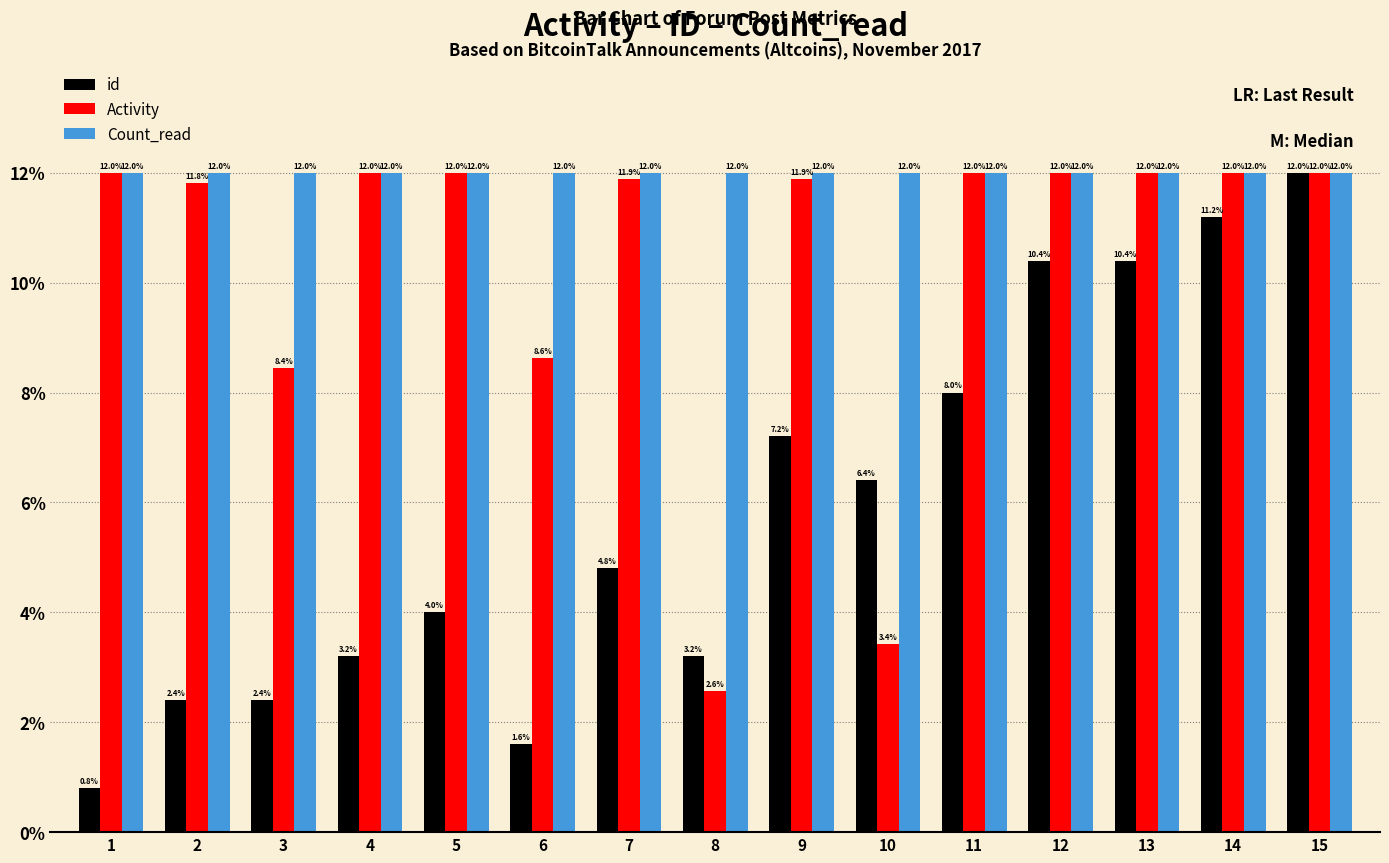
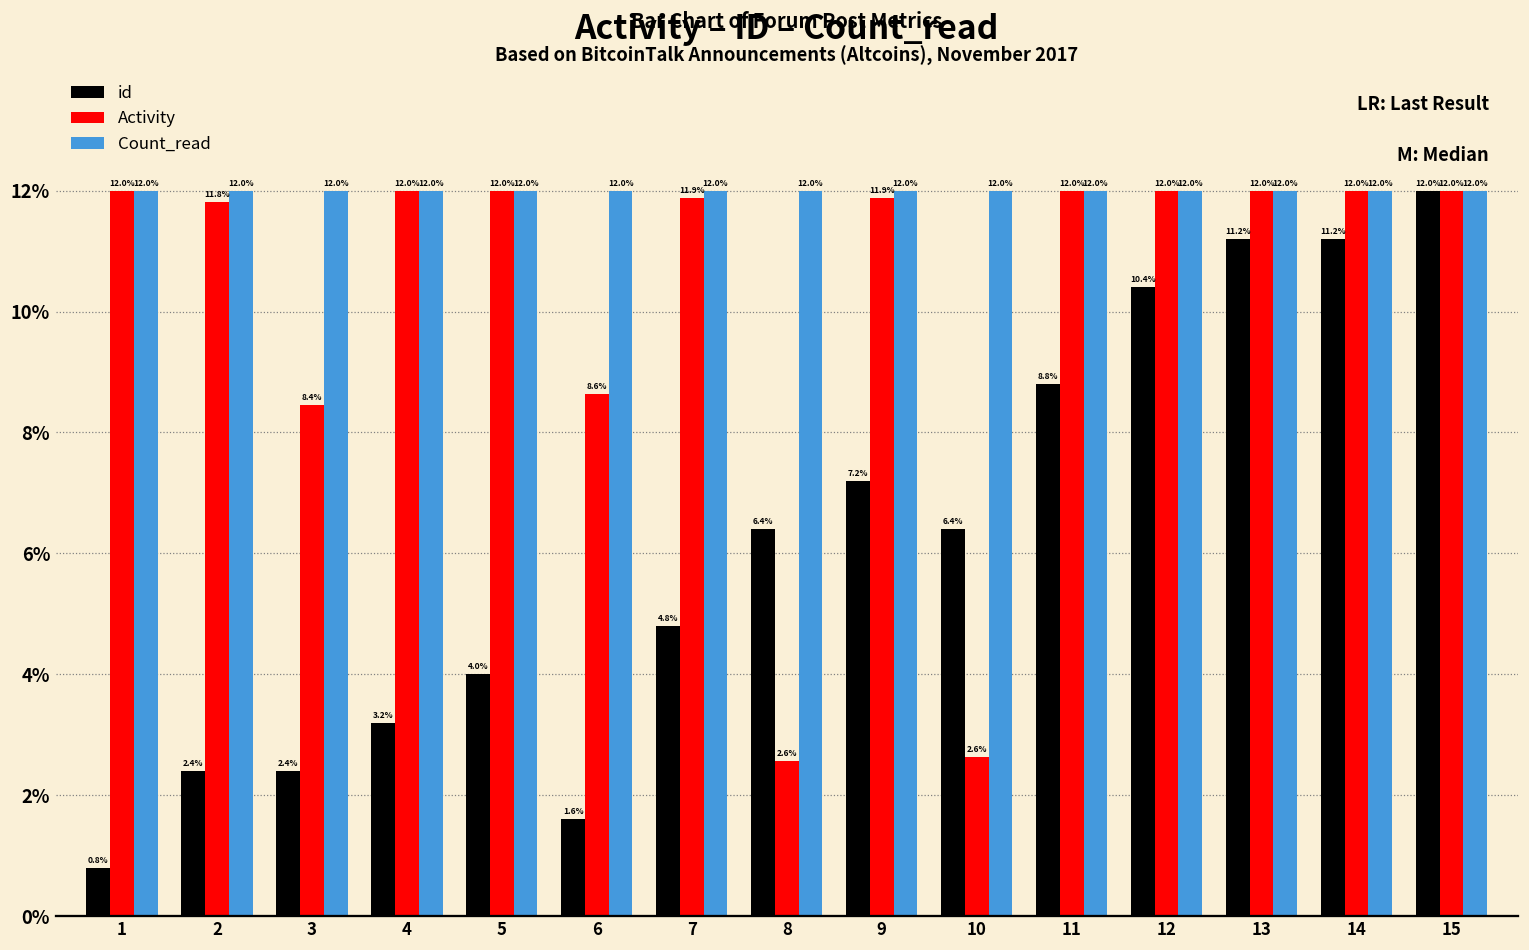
id, 8: 3.2% -> 6.4%
Activity, 10: 3.4% -> 2.6%
id, 11: 8.0% -> 8.8%
id, 13: 10.4% -> 11.2%
